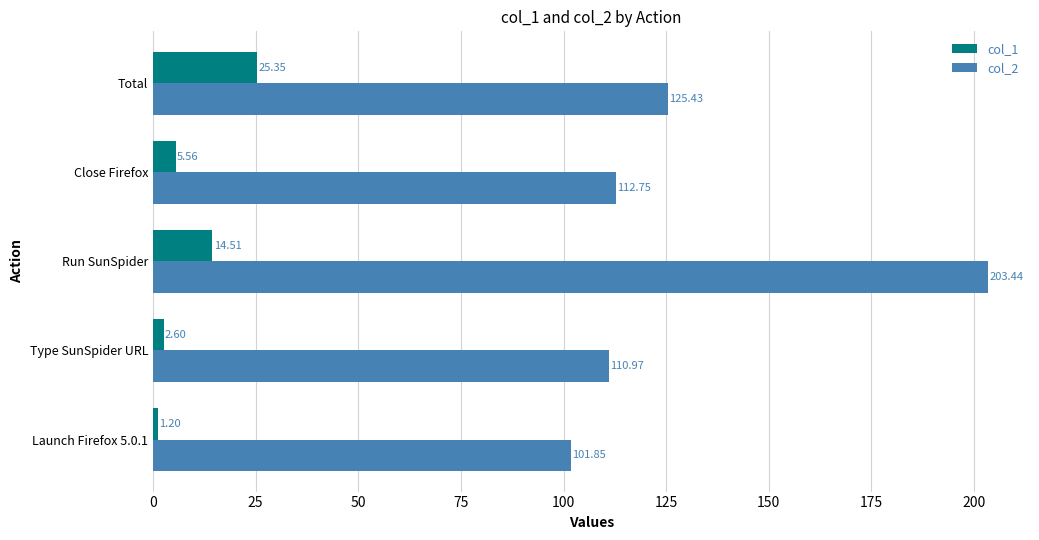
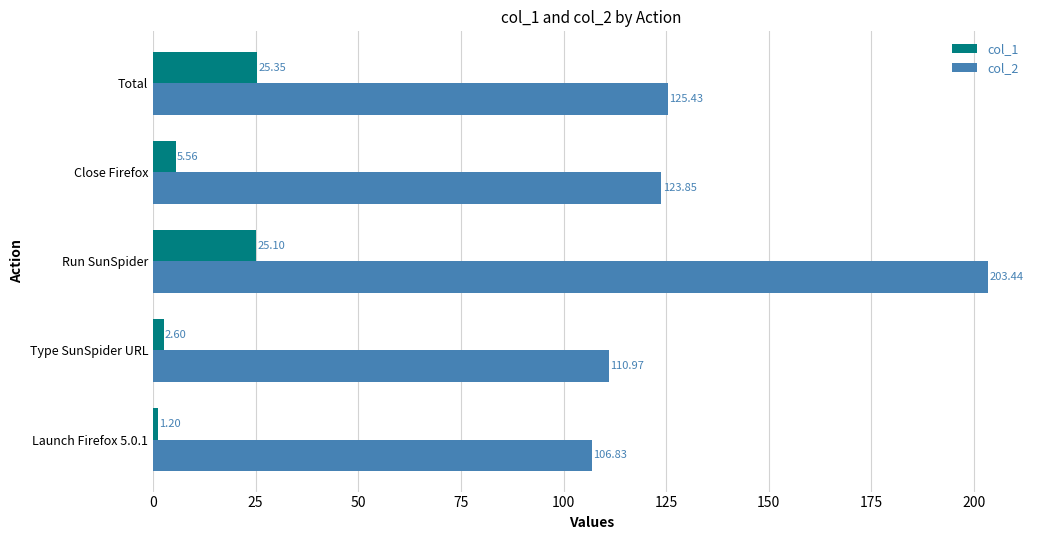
col_2, Close Firefox: 112.75 -> 123.85
col_1, Run SunSpider: 14.51 -> 25.10
col_2, Launch Firefox 5.0.1: 101.85 -> 106.83
